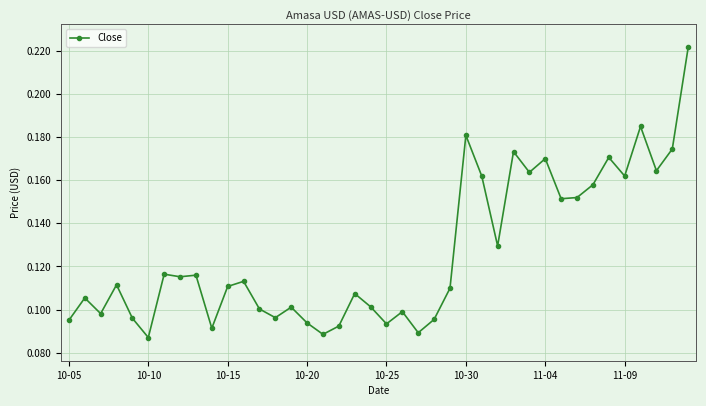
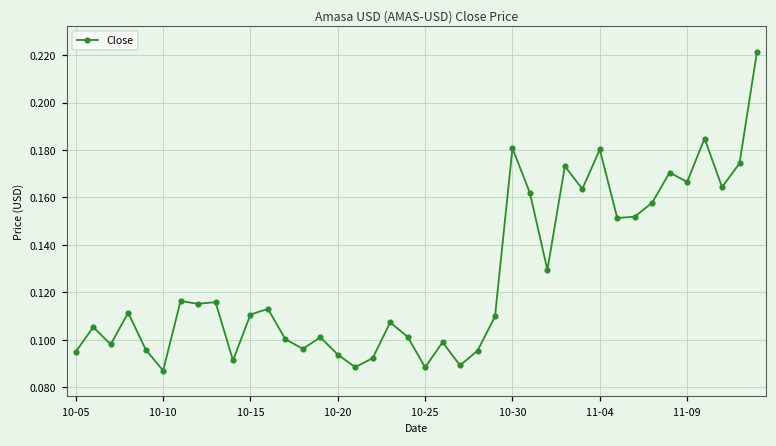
10-25: 0.093 -> 0.088
11-04: 0.170 -> 0.180
11-09: 0.162 -> 0.167
